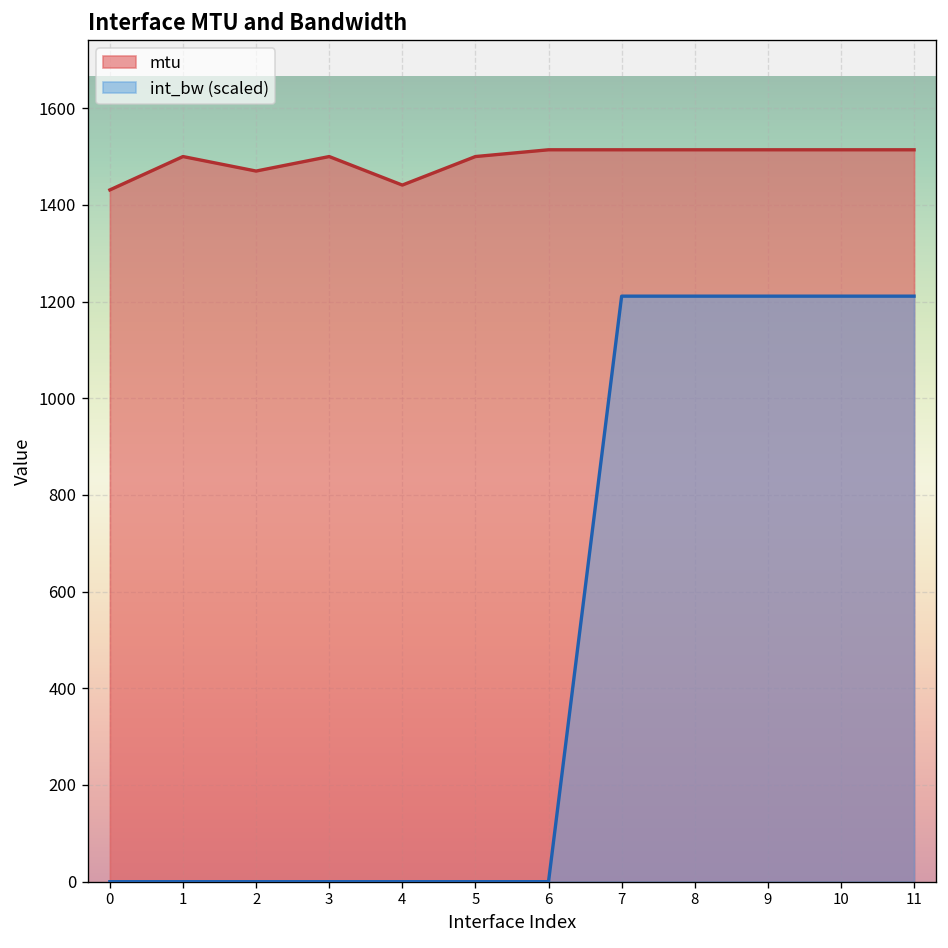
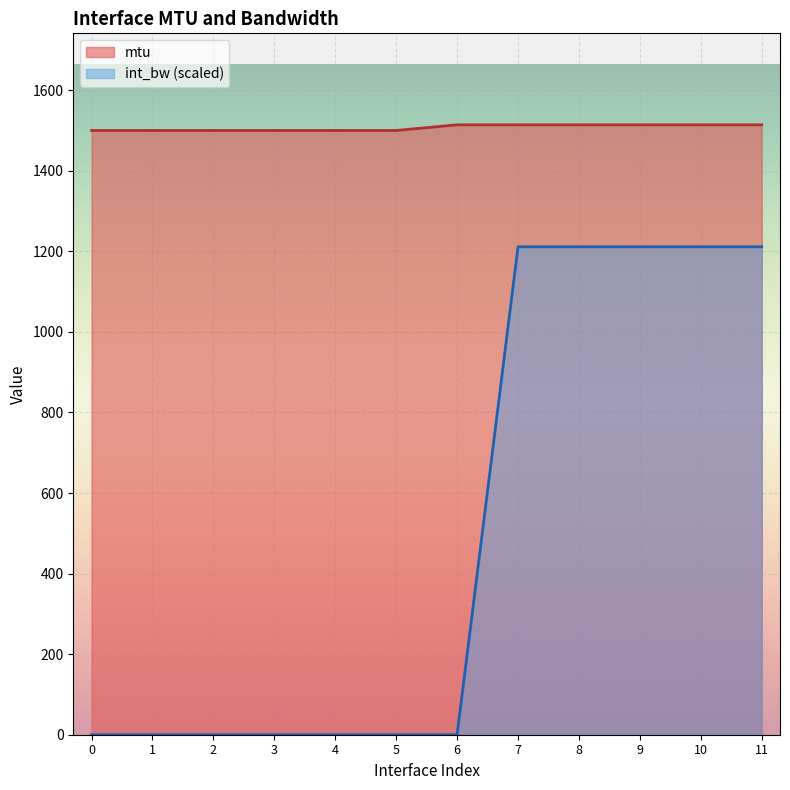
mtu, 0: 1430 -> 1500
mtu, 2: 1470 -> 1500
mtu, 4: 1440 -> 1500
